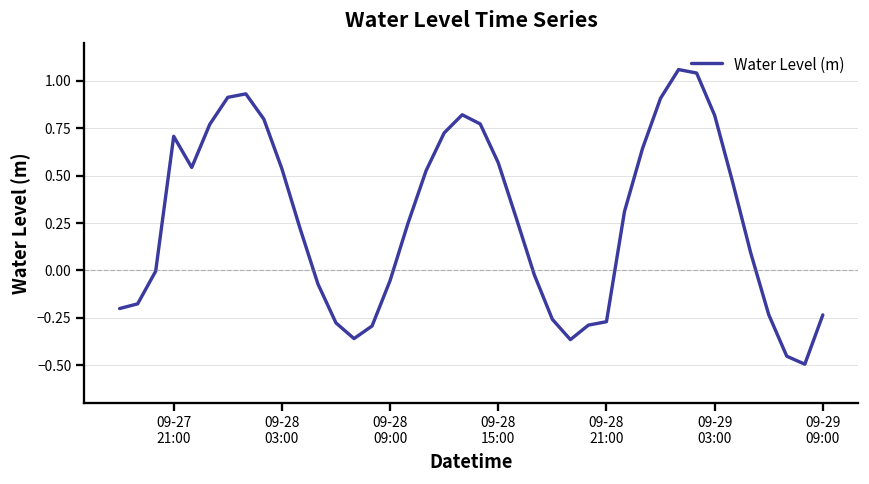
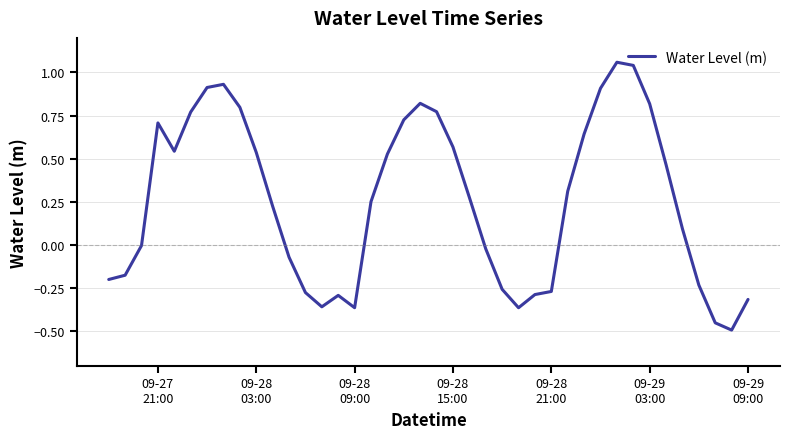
09-28 09:00: -0.05 -> -0.36
09-29 09:00: -0.23 -> -0.32
